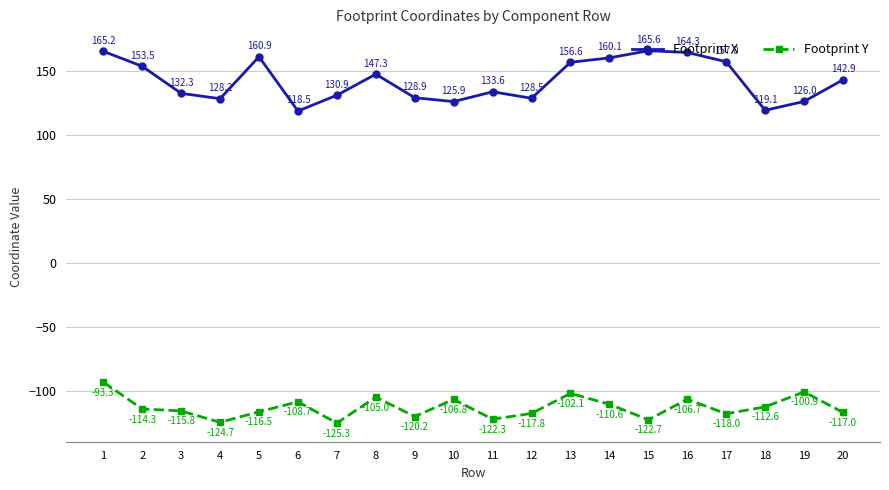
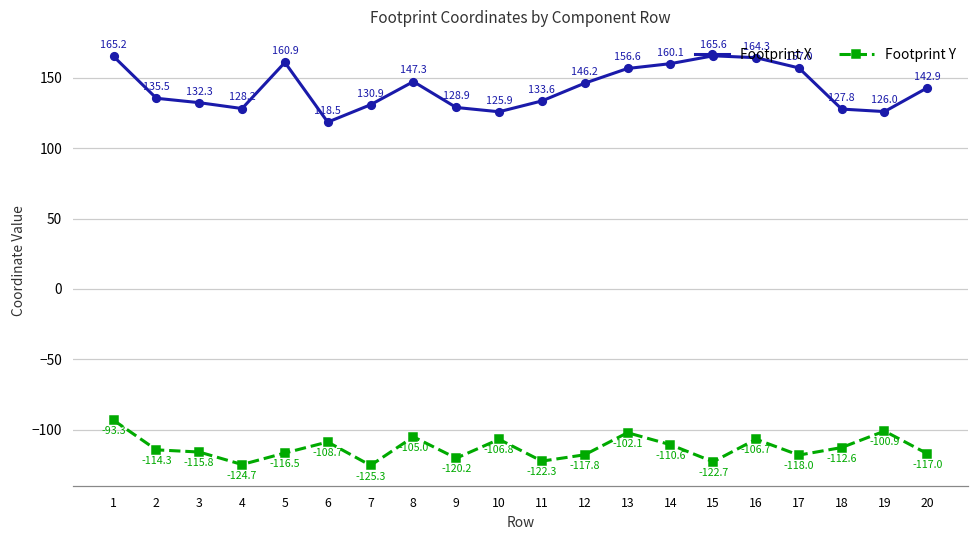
Footprint X, 2: 153.5 -> 135.5
Footprint X, 12: 128.5 -> 146.2
Footprint X, 18: 119.1 -> 127.8
